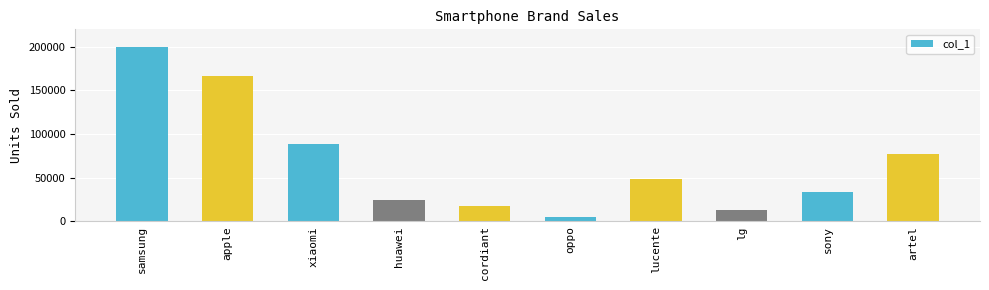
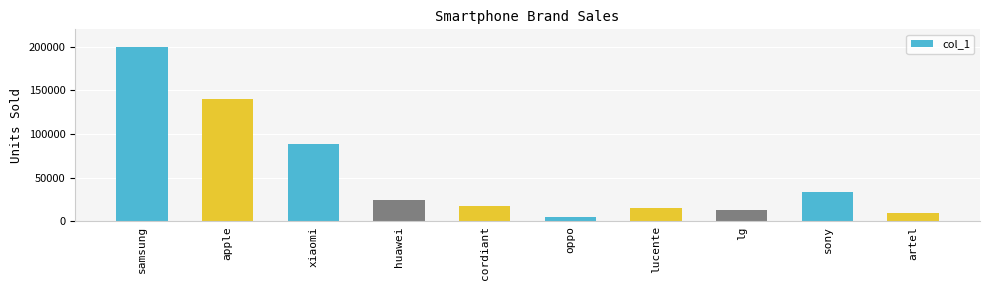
apple: 170000 -> 140000
lucente: 50000 -> 10000
artel: 80000 -> 10000
